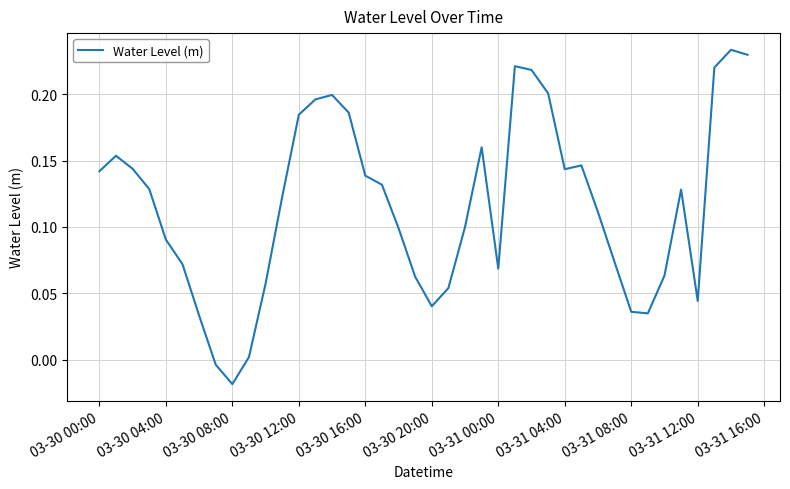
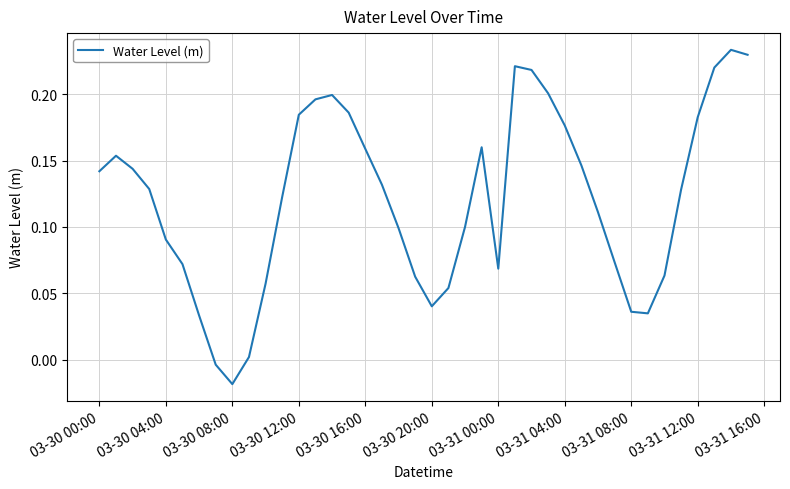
03-30 16:00: 0.139 -> 0.159
03-31 04:00: 0.143 -> 0.176
03-31 12:00: 0.044 -> 0.183
